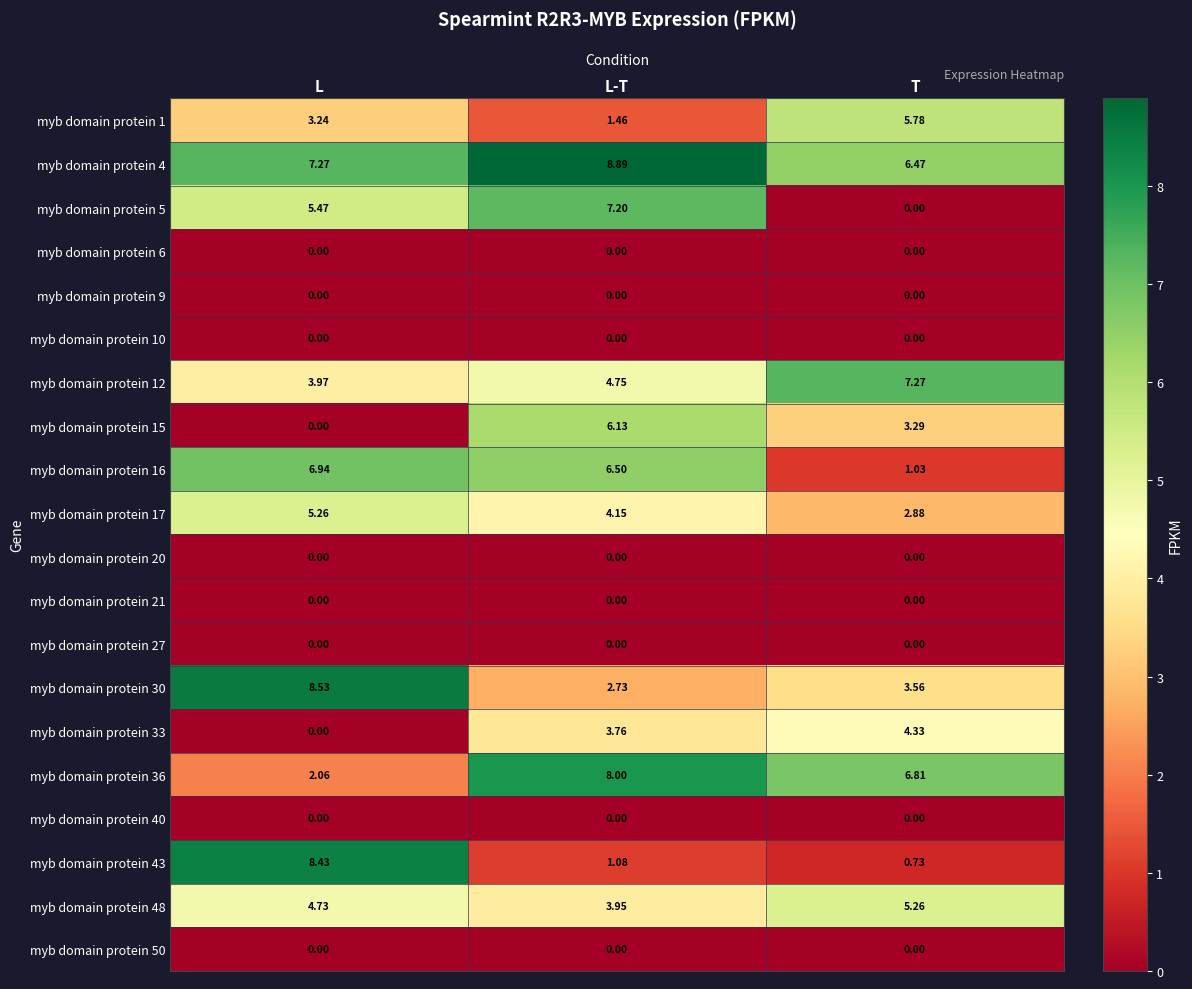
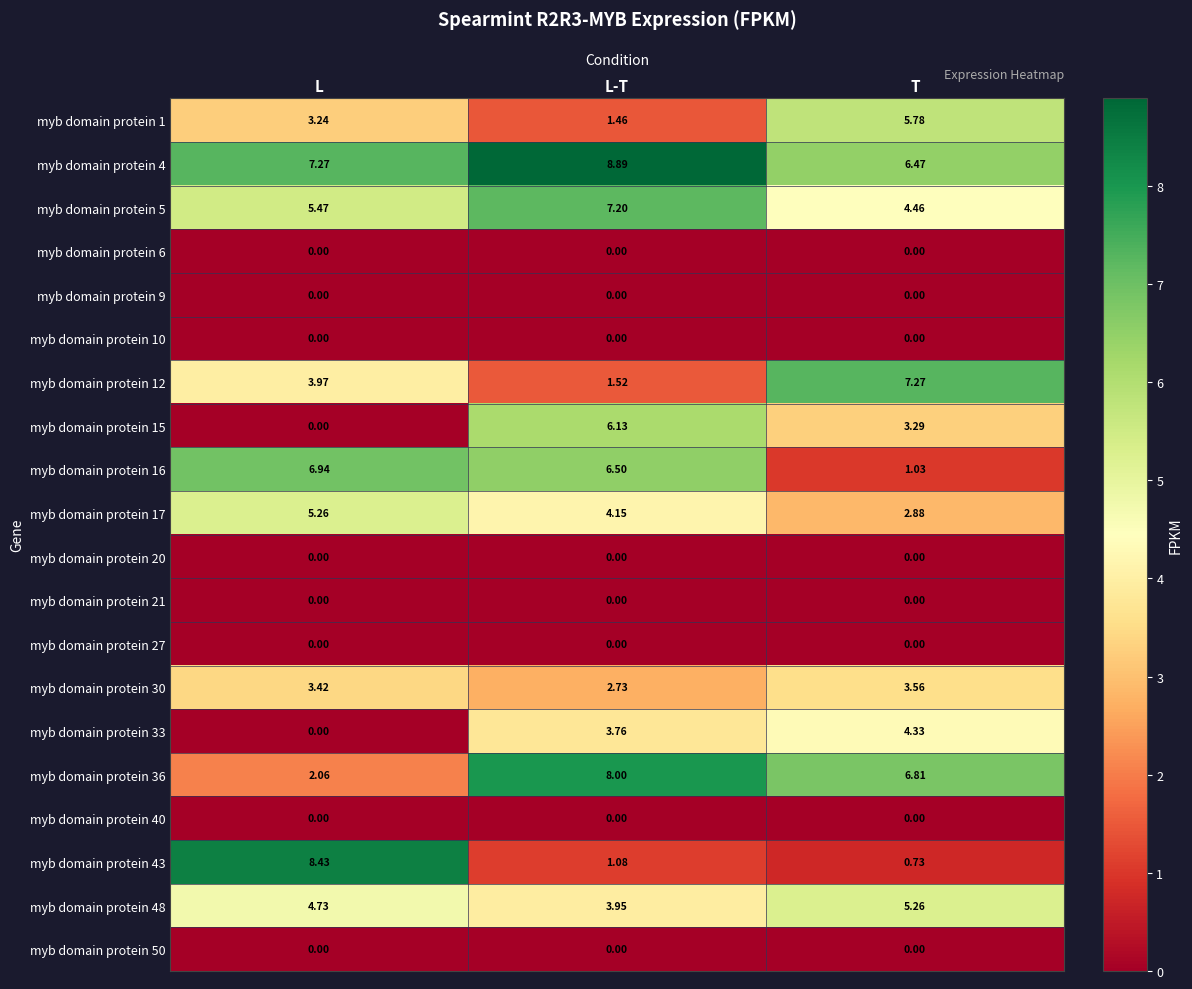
myb domain protein 5, T: 0.00 -> 4.46
myb domain protein 12, L-T: 4.75 -> 1.52
myb domain protein 30, L: 8.53 -> 3.42
